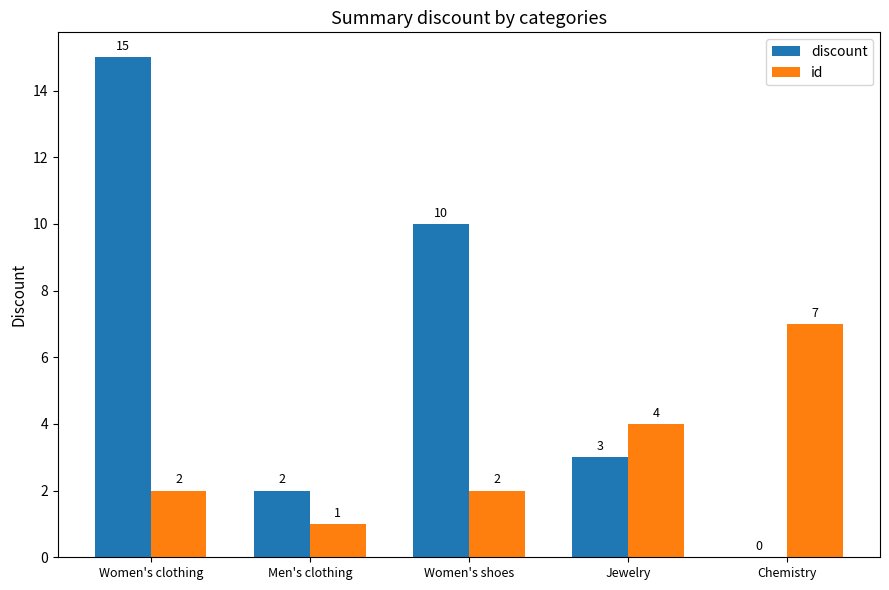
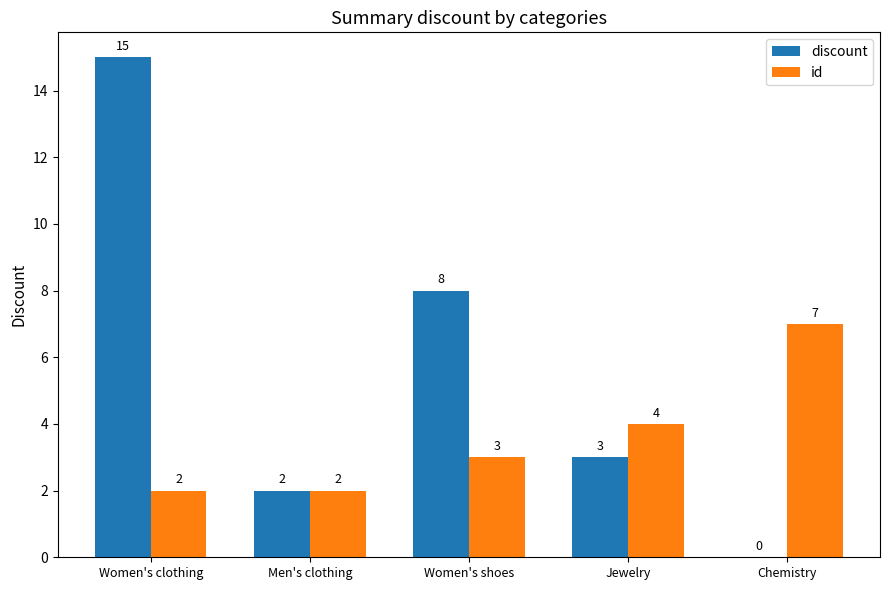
id, Men's clothing: 1 -> 2
discount, Women's shoes: 10 -> 8
id, Women's shoes: 2 -> 3
